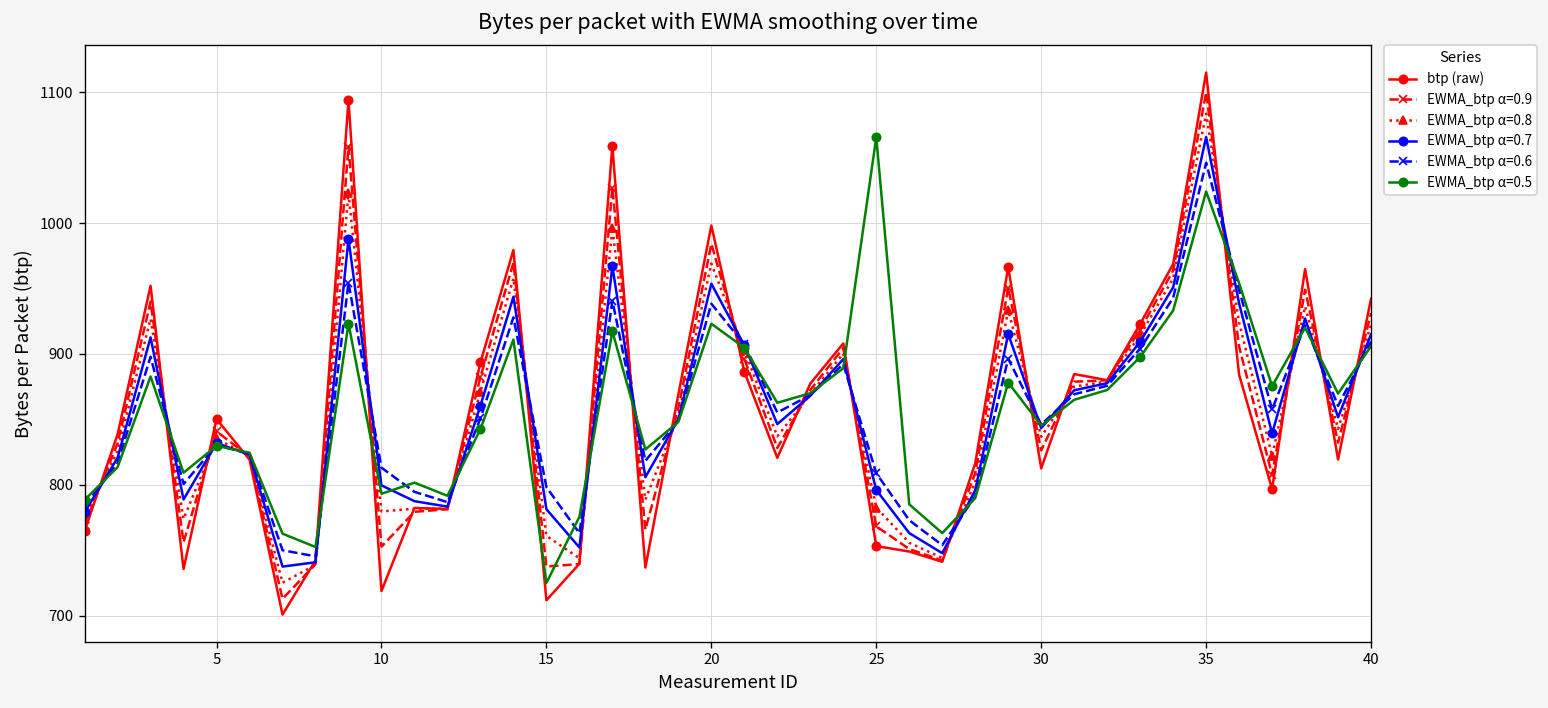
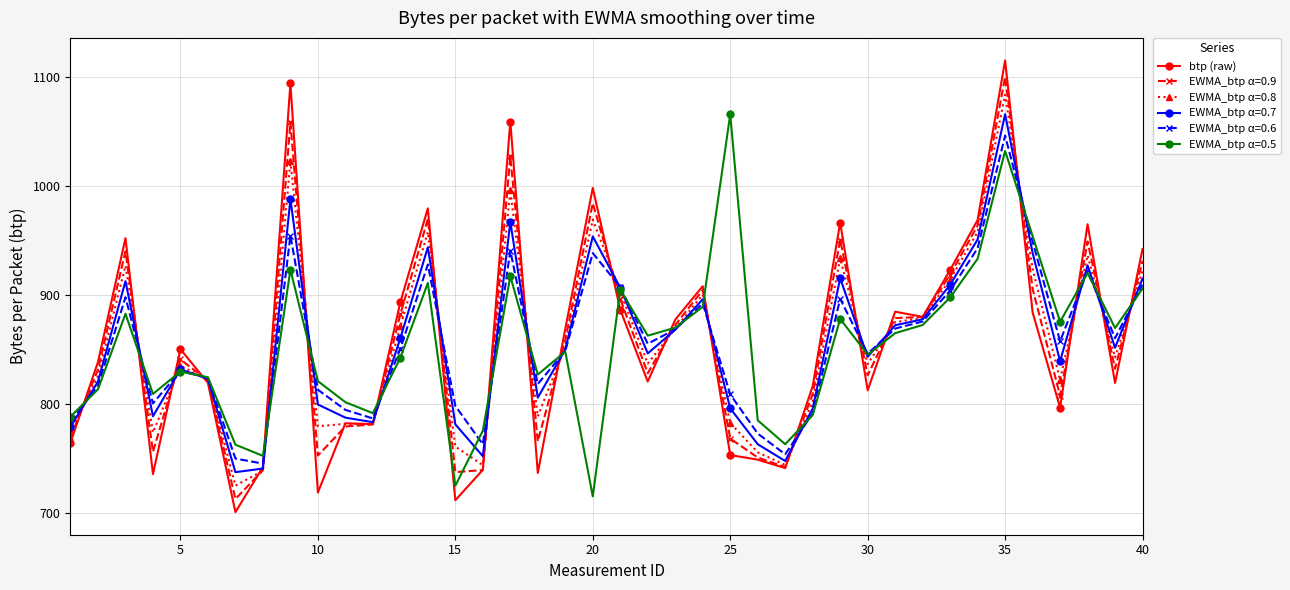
EWMA_btp α=0.5, 10: 793 -> 821
EWMA_btp α=0.5, 20: 923 -> 715
EWMA_btp α=0.5, 35: 1024 -> 1032
